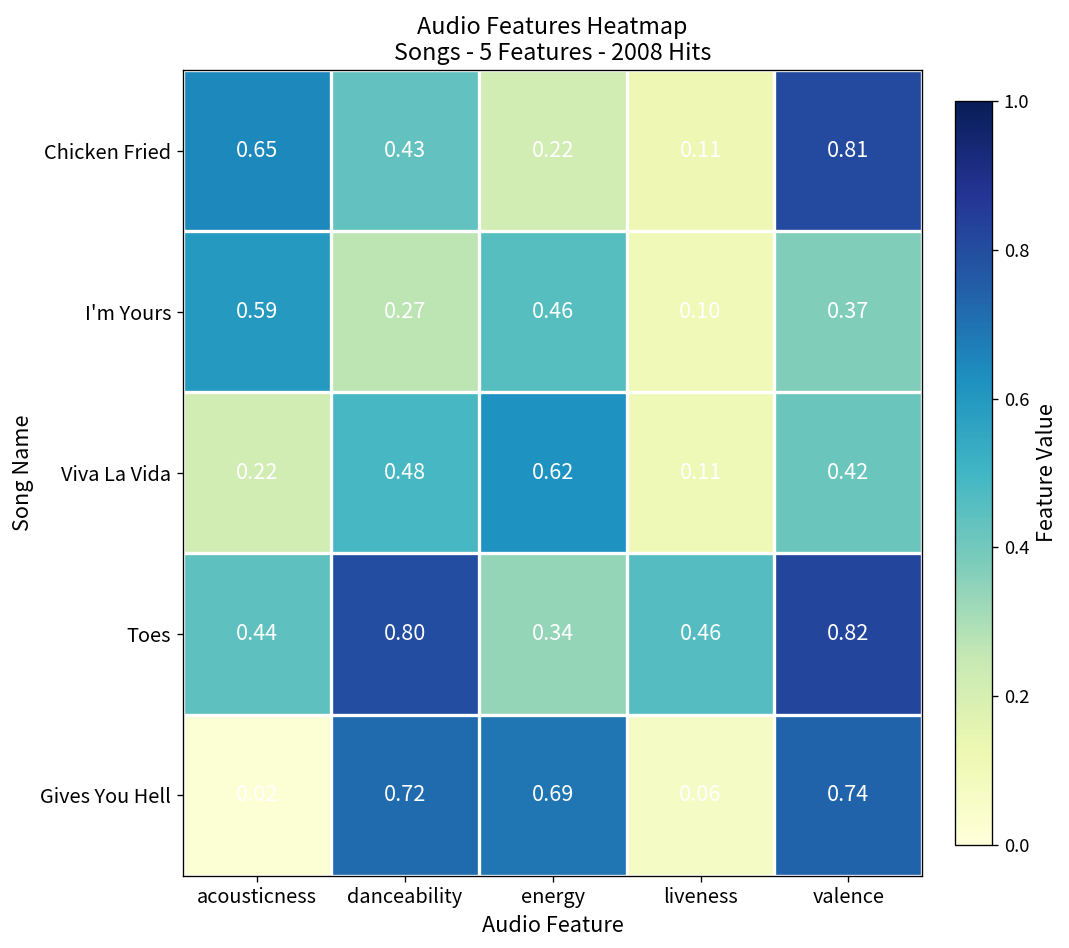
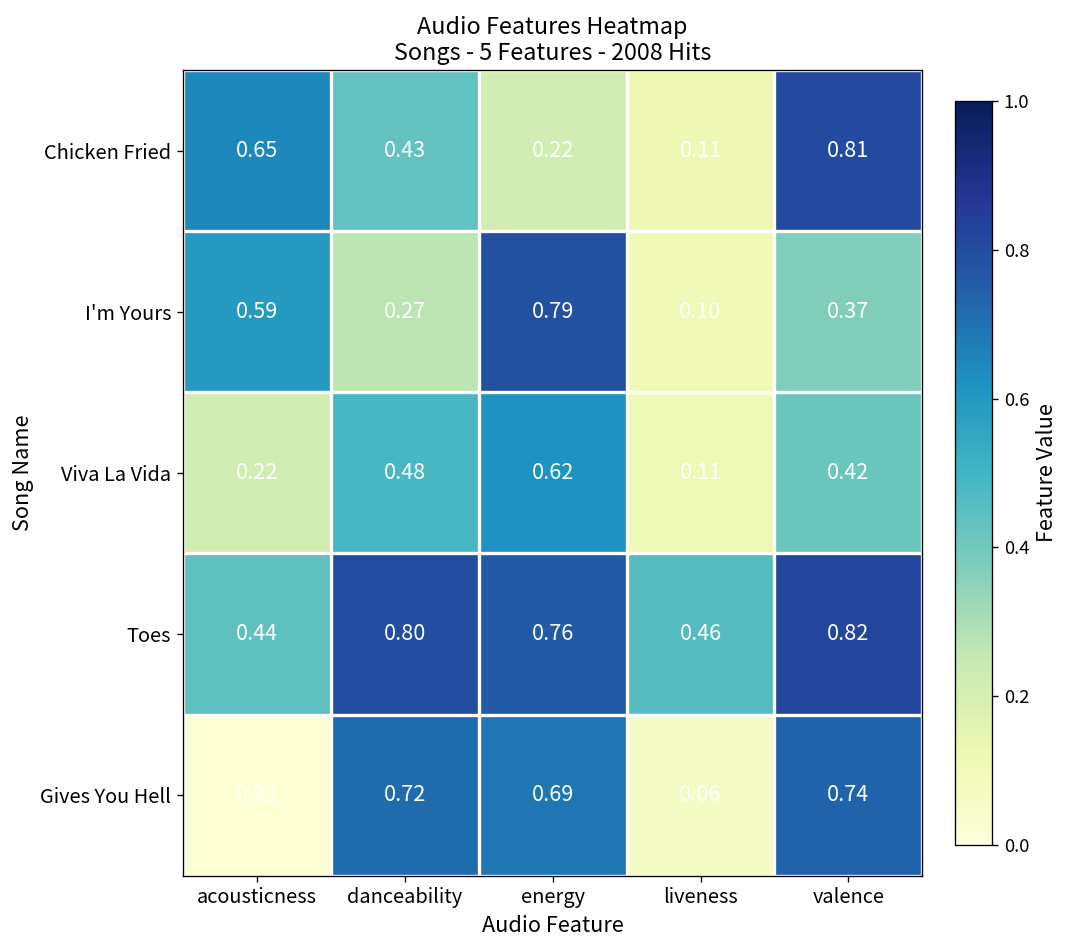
I'm Yours, energy: 0.46 -> 0.79
Toes, energy: 0.34 -> 0.76
